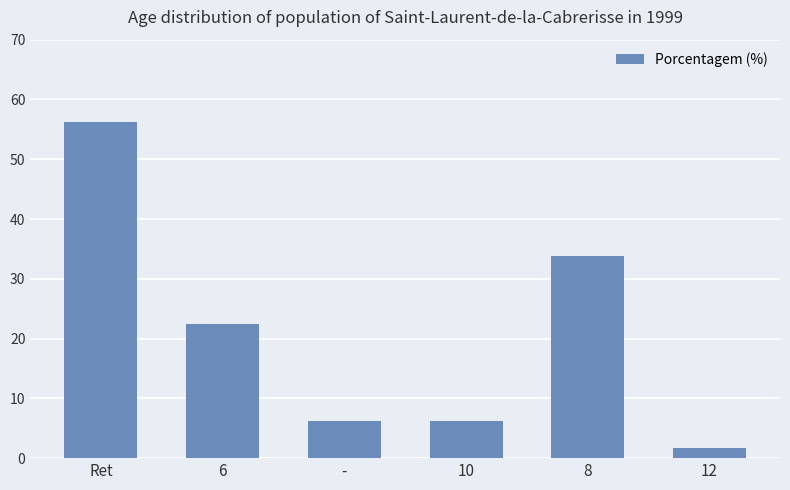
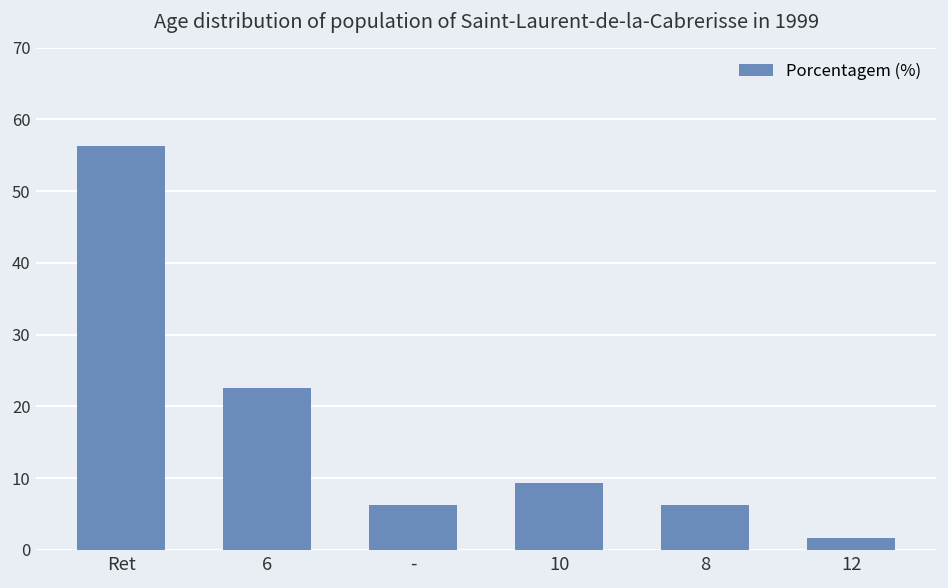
10: 6 -> 9
8: 34 -> 6
